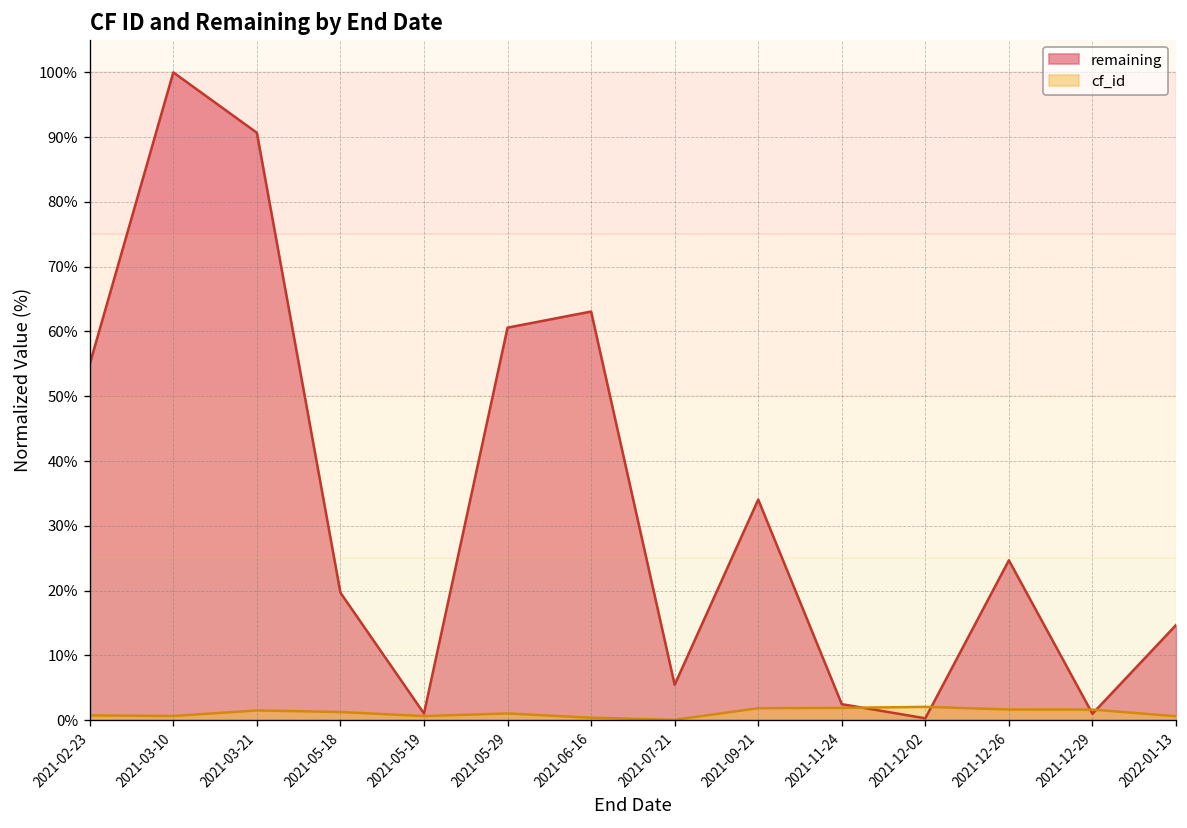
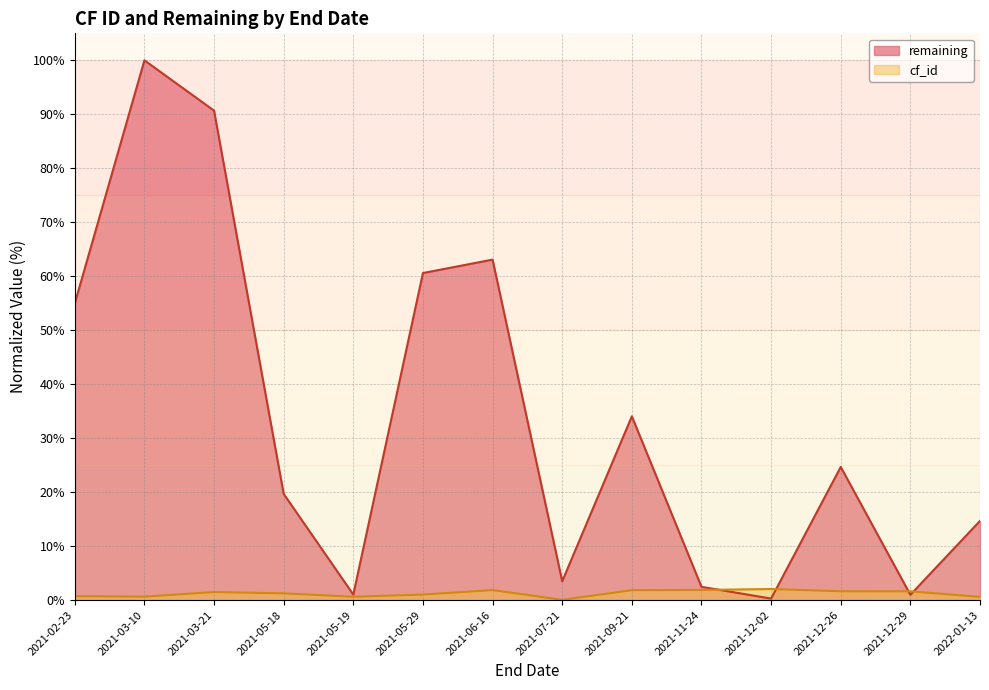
cf_id, 2021-06-16: 0% -> 2%
remaining, 2021-07-21: 5% -> 3%
